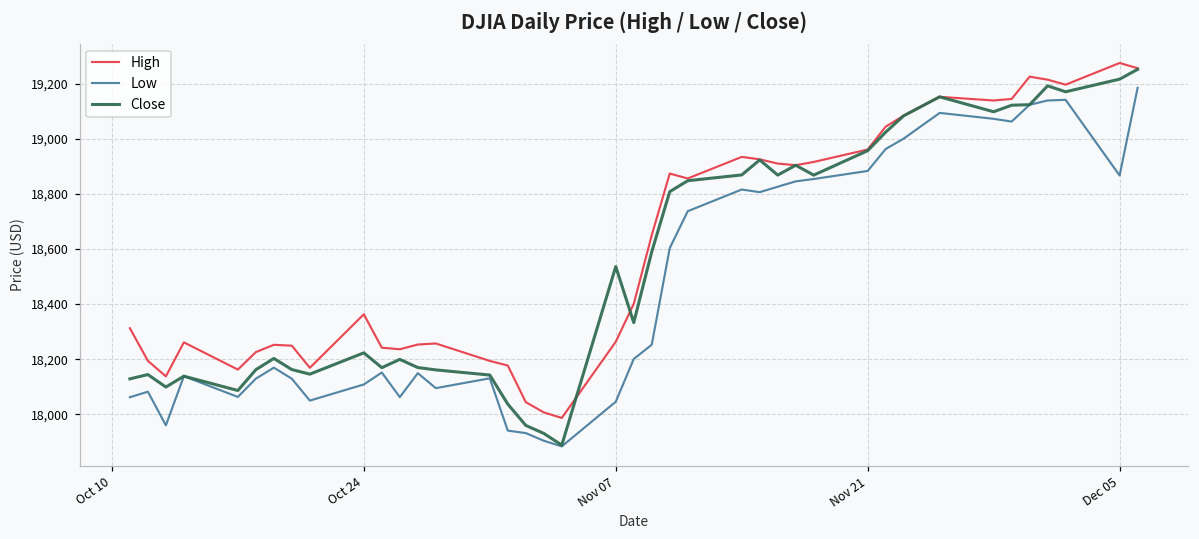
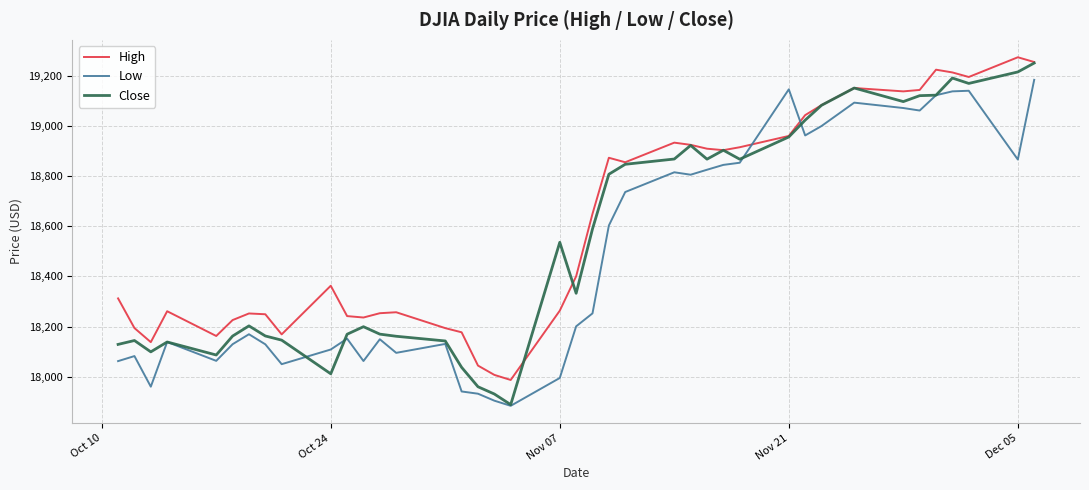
Close, Oct 24: 18,220 -> 18,010
Low, Nov 07: 18,050 -> 17,990
Low, Nov 21: 18,880 -> 19,150
